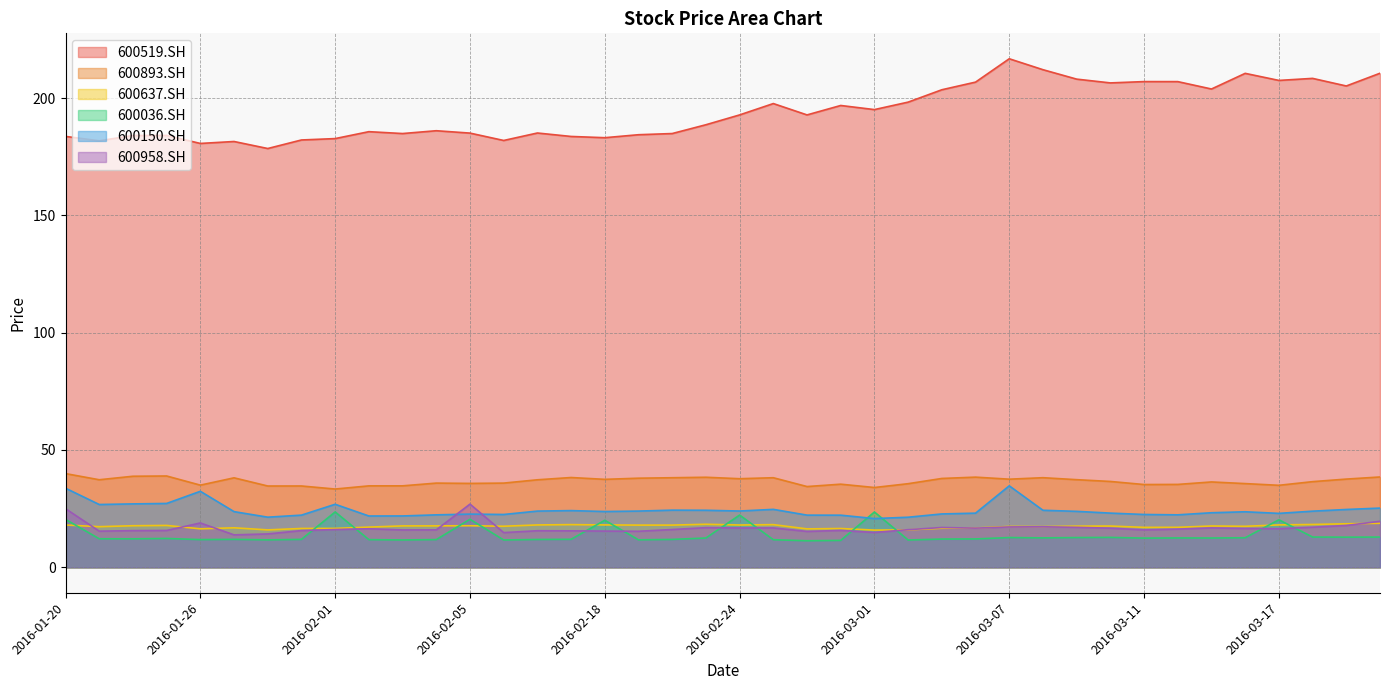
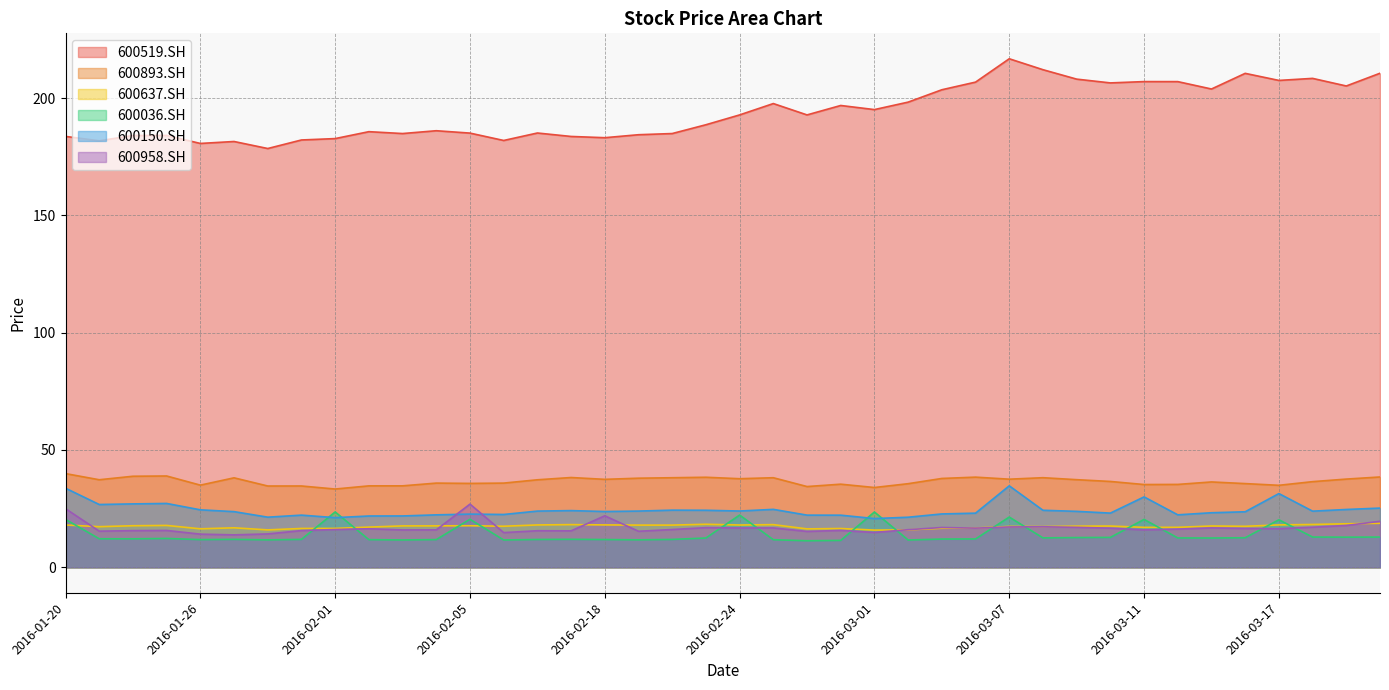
600150.SH, 2016-01-26: 32 -> 25
600958.SH, 2016-01-26: 19 -> 14
600150.SH, 2016-02-01: 27 -> 21
600036.SH, 2016-02-18: 20 -> 12
600958.SH, 2016-02-18: 15 -> 22
600036.SH, 2016-03-07: 13 -> 21
600036.SH, 2016-03-11: 12 -> 20
600150.SH, 2016-03-11: 23 -> 30
600150.SH, 2016-03-17: 23 -> 31
